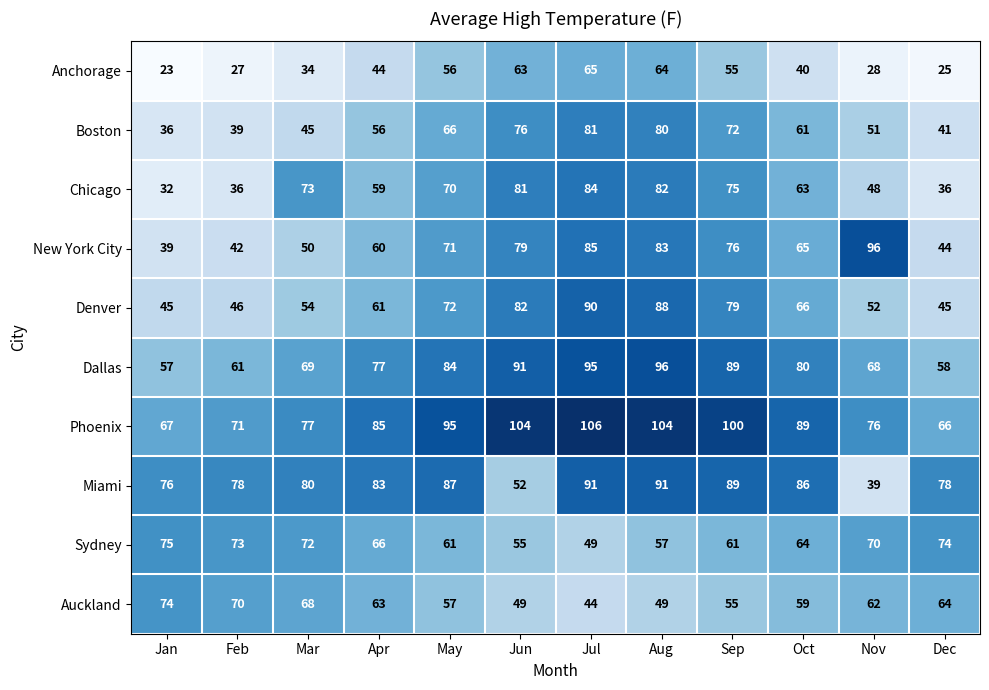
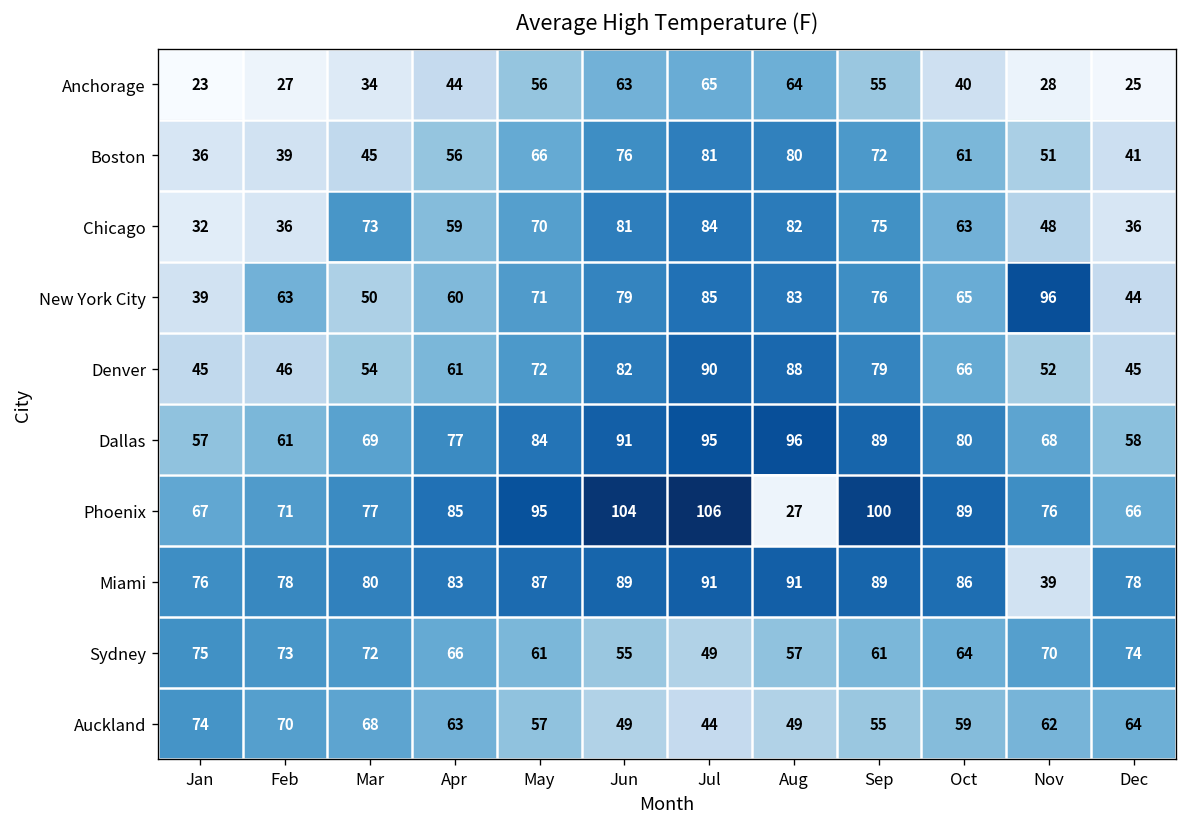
New York City, Feb: 42 -> 63
Phoenix, Aug: 104 -> 27
Miami, Jun: 52 -> 89
